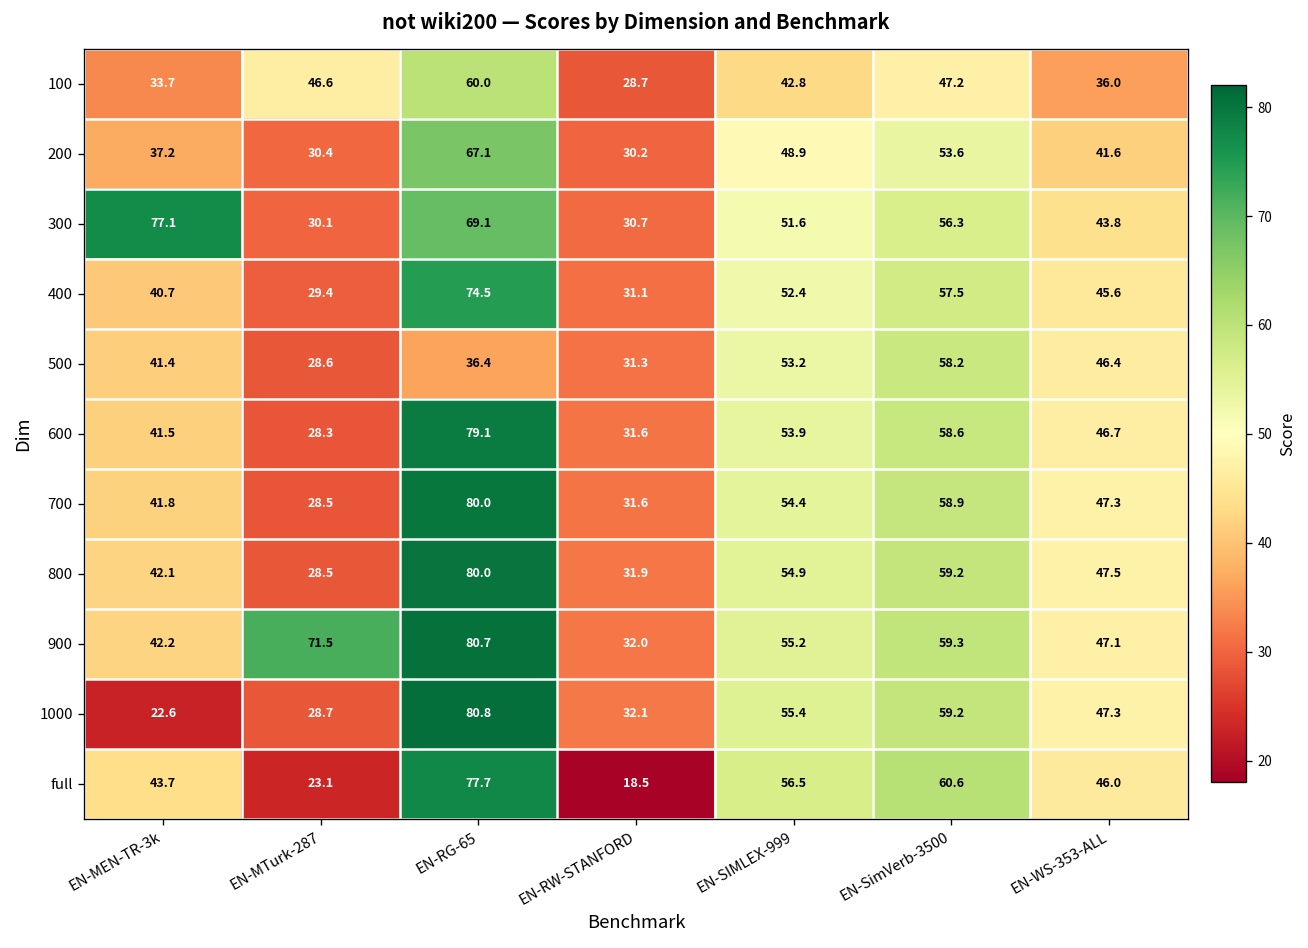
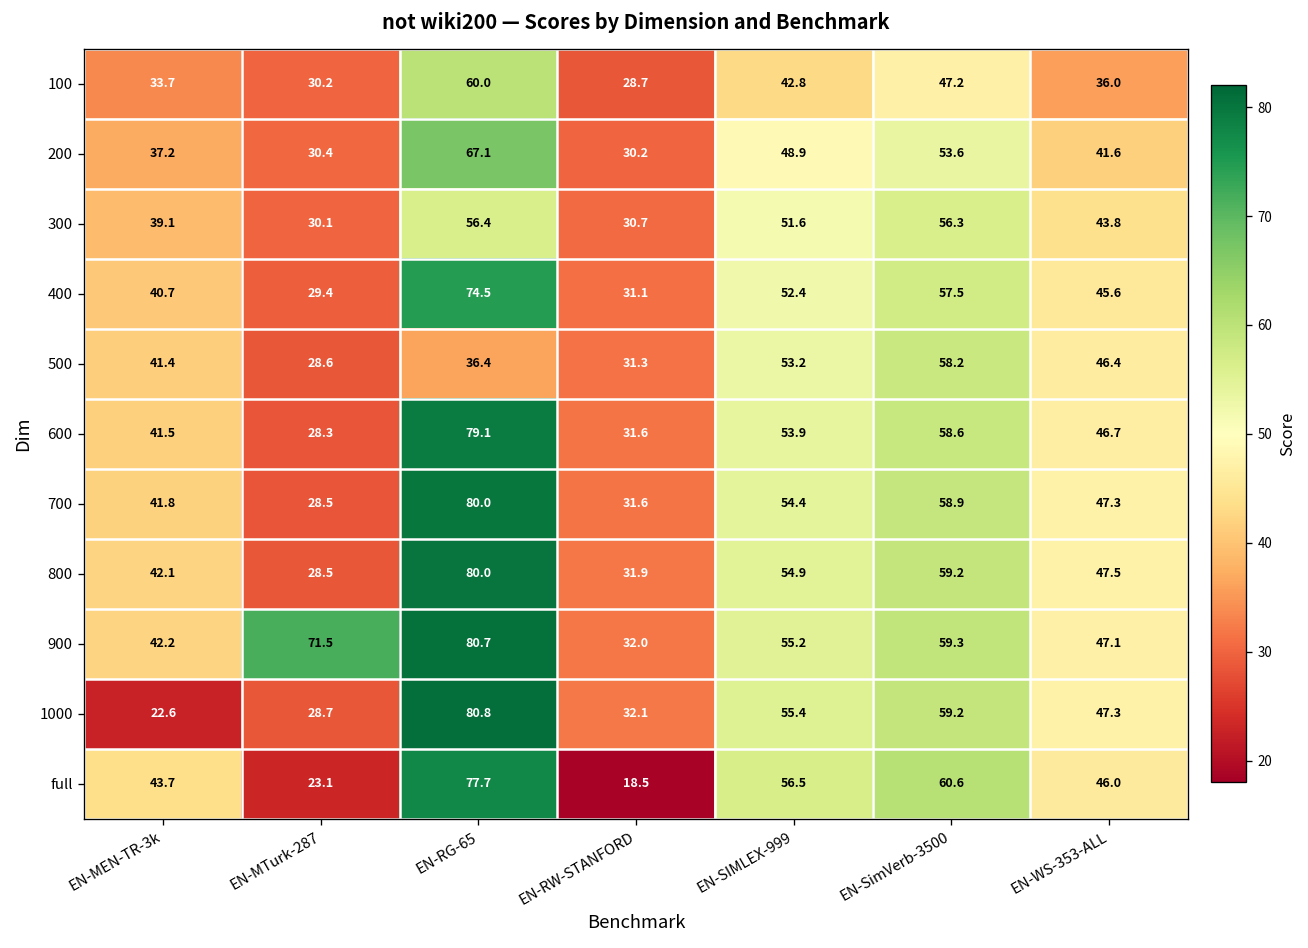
100, EN-MTurk-287: 46.6 -> 30.2
300, EN-MEN-TR-3k: 77.1 -> 39.1
300, EN-RG-65: 69.1 -> 56.4
